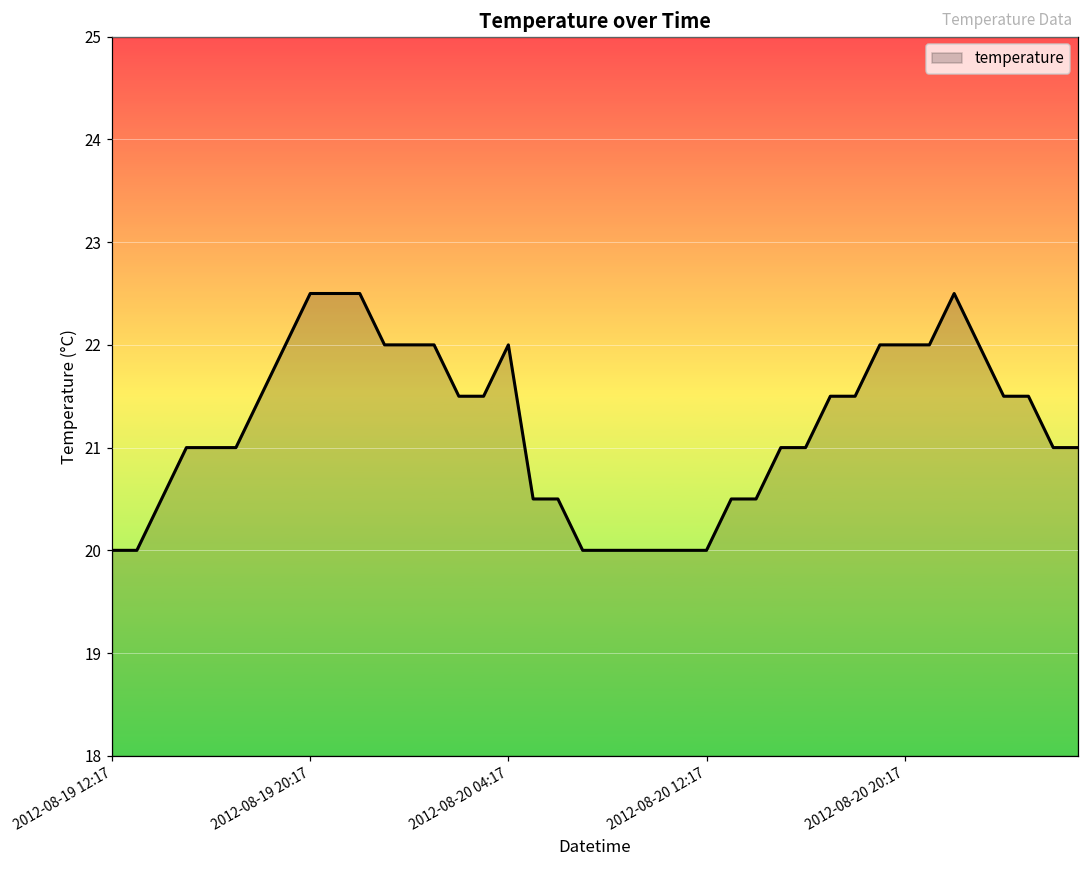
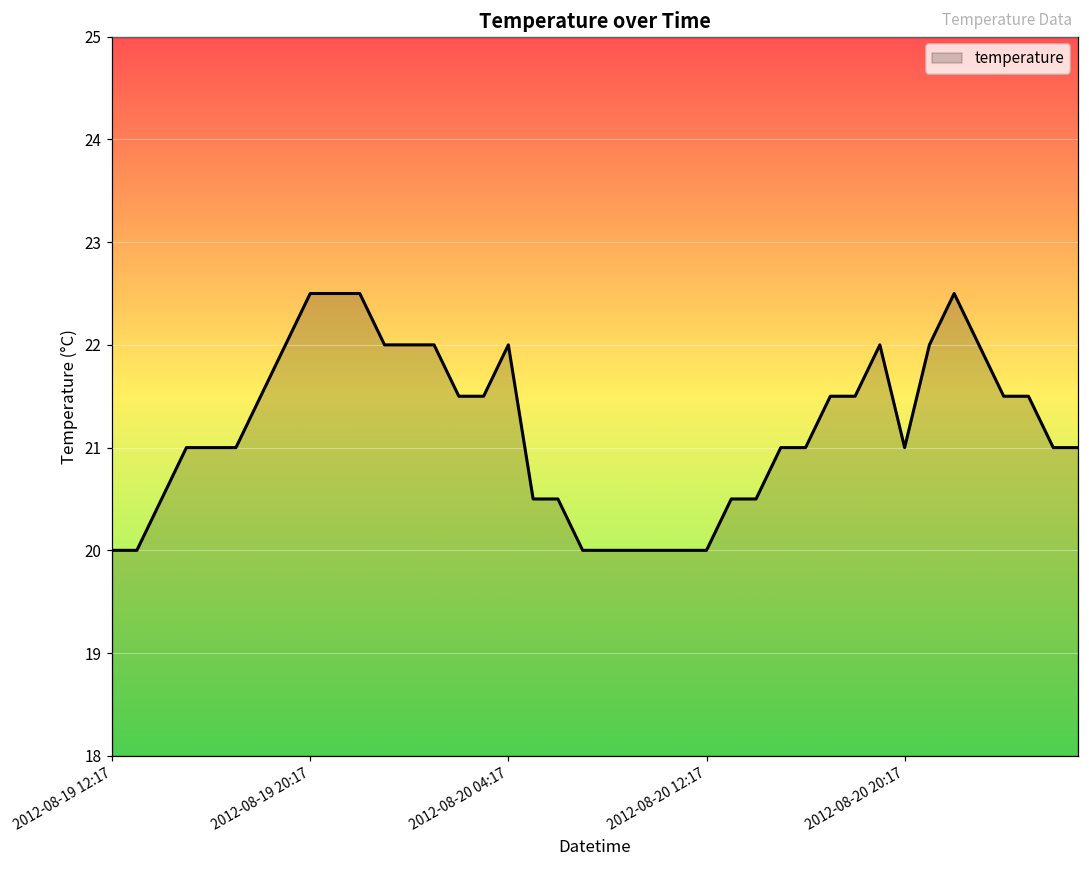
2012-08-20 20:17: 22 -> 21
